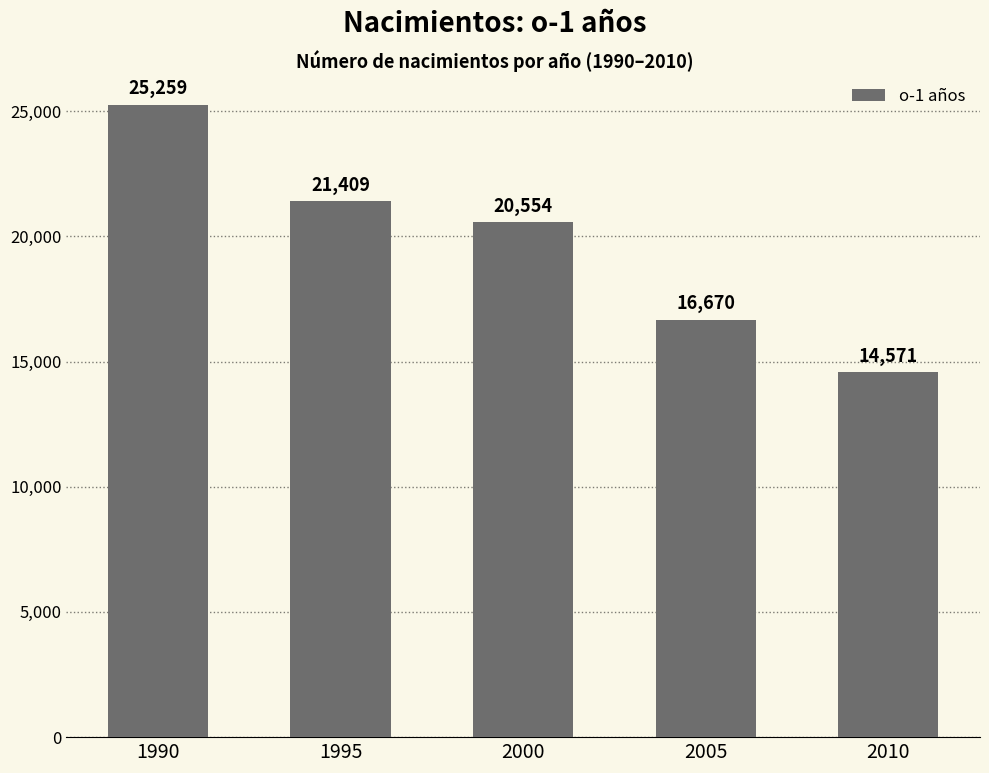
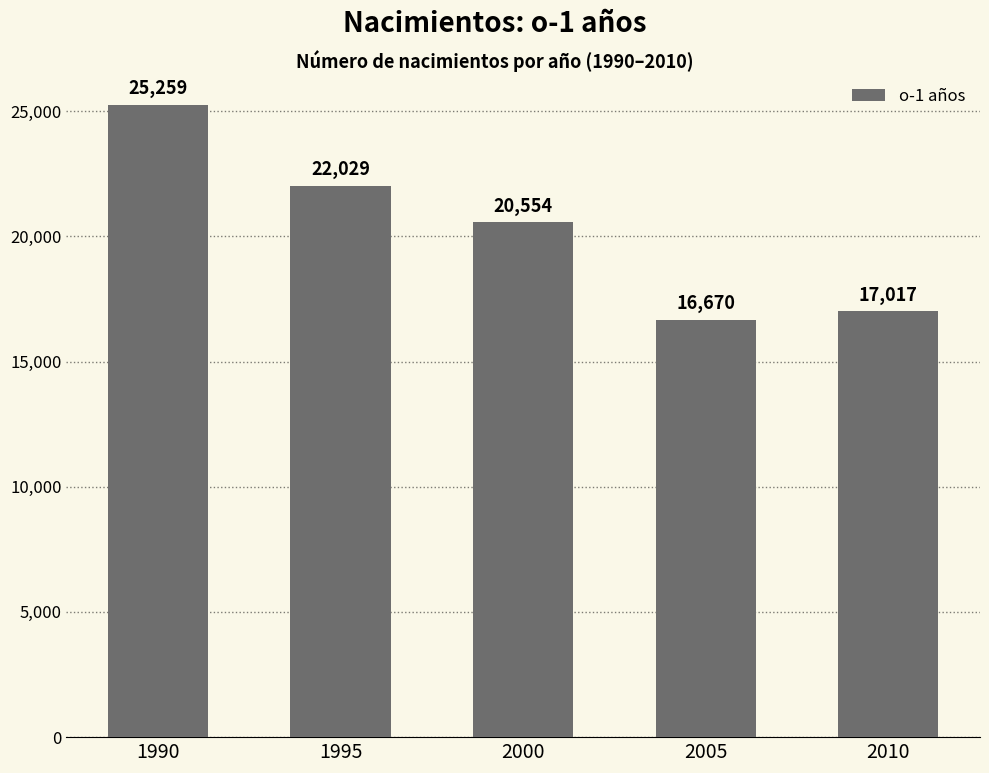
1995: 21,409 -> 22,029
2010: 14,571 -> 17,017
